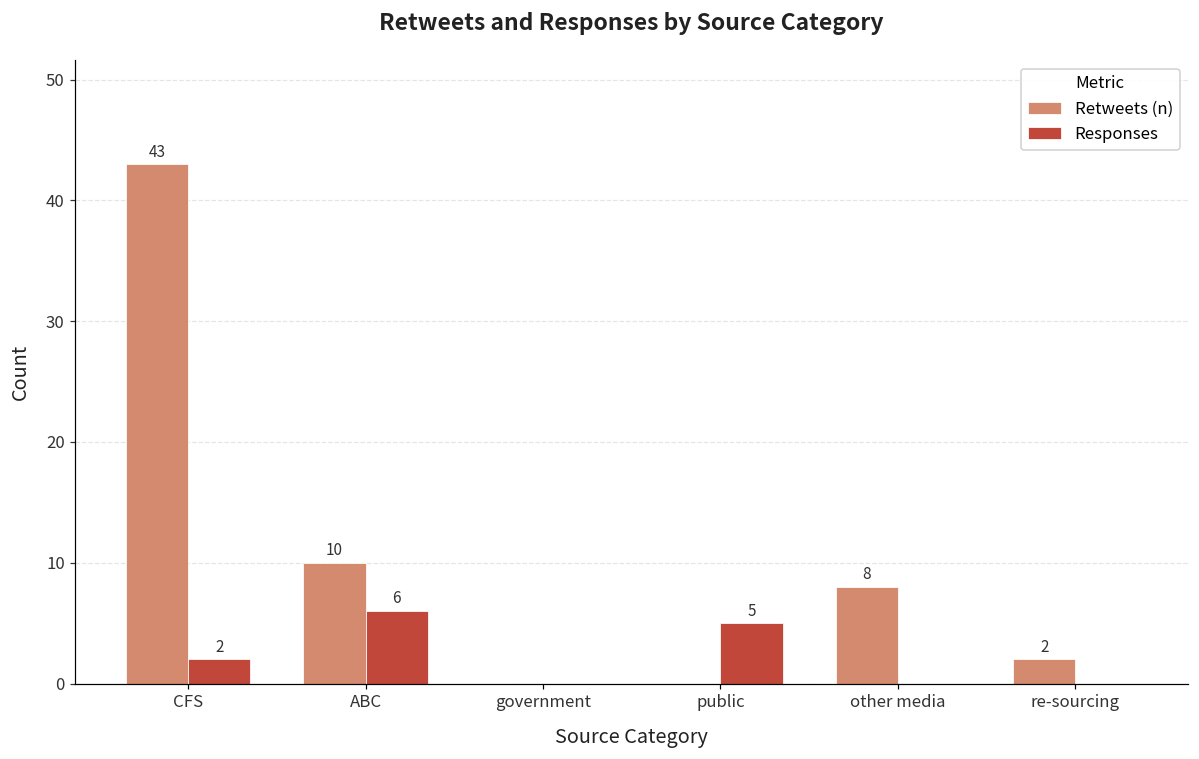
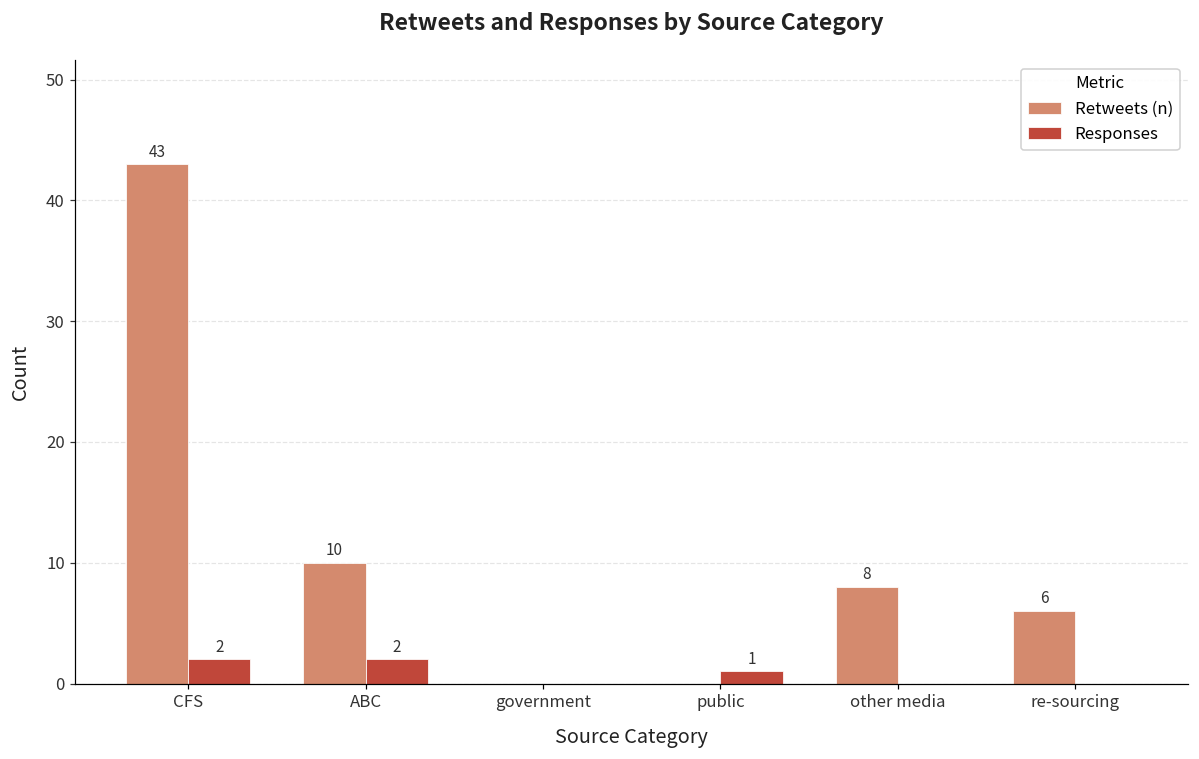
Responses, ABC: 6 -> 2
Responses, public: 5 -> 1
Retweets (n), re-sourcing: 2 -> 6
